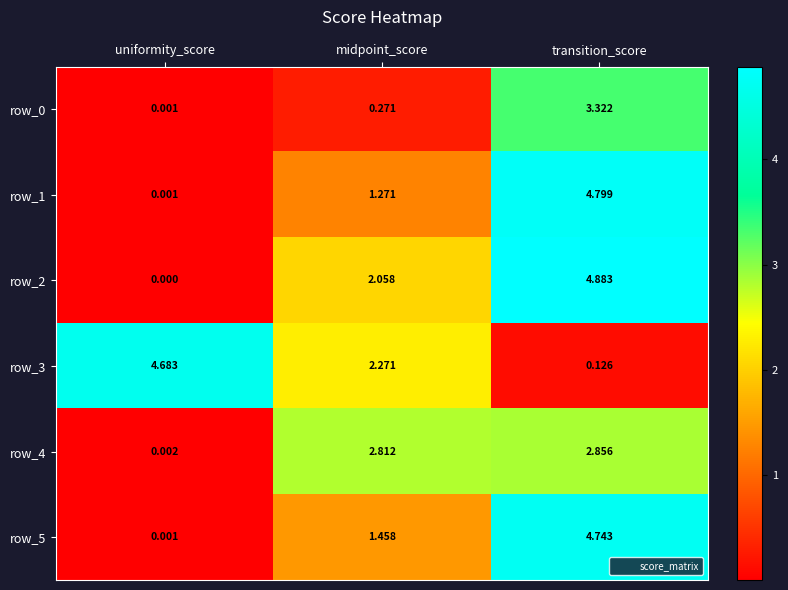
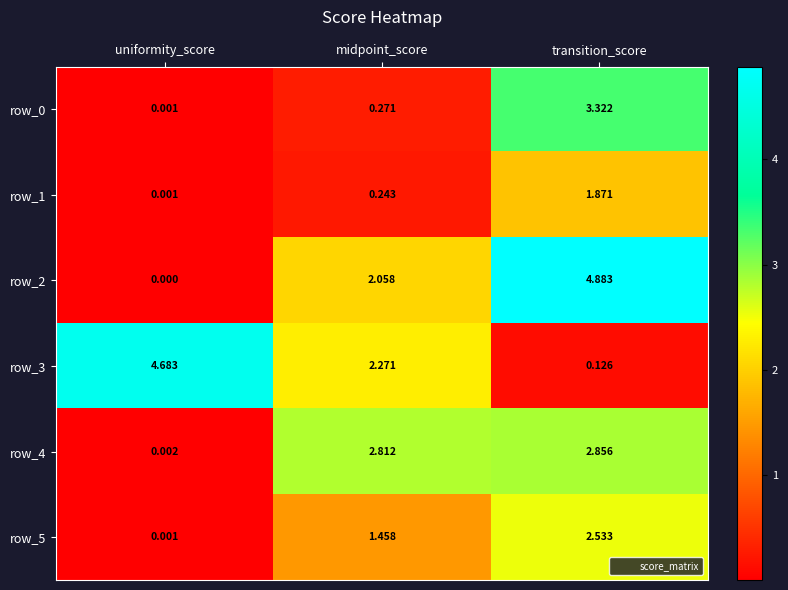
row_1, midpoint_score: 1.271 -> 0.243
row_1, transition_score: 4.799 -> 1.871
row_5, transition_score: 4.743 -> 2.533
